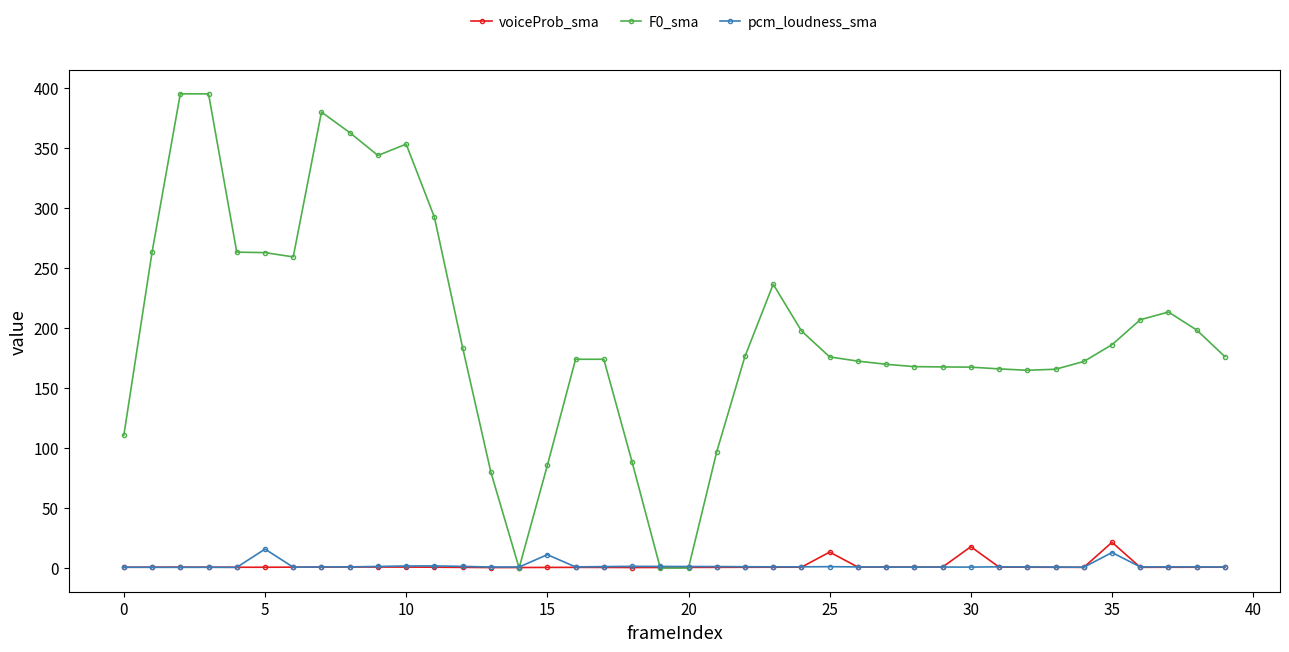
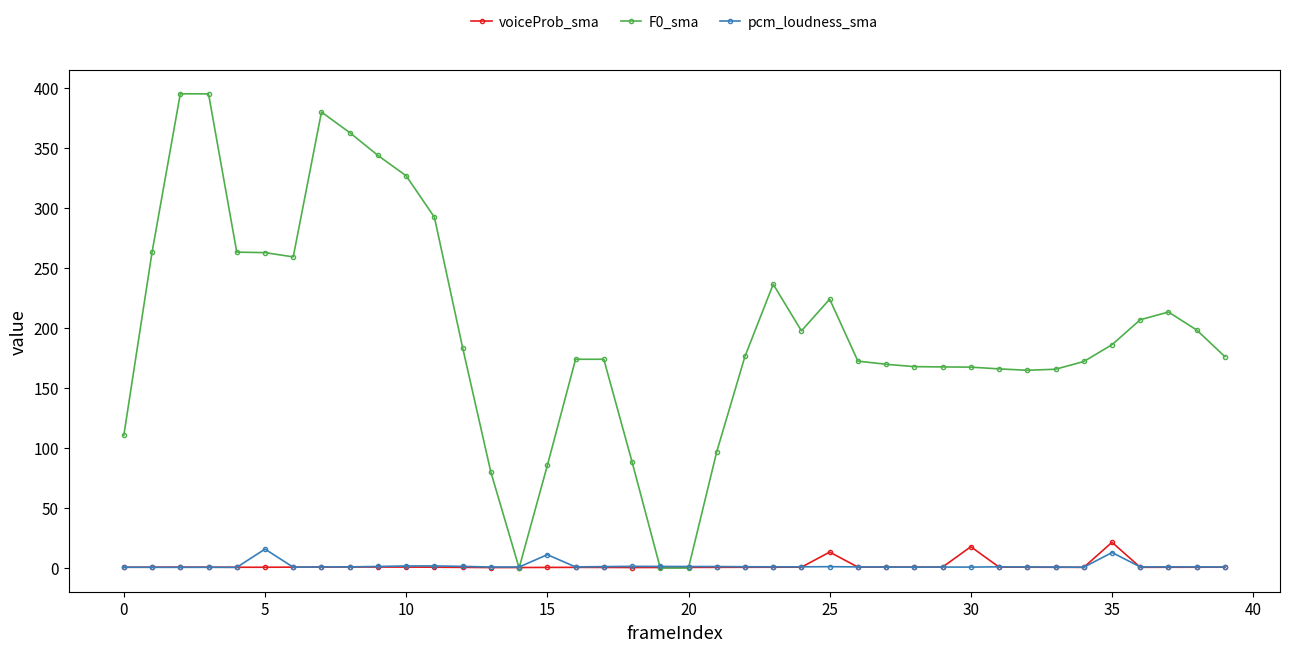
F0_sma, 10: 353 -> 327
F0_sma, 25: 176 -> 224
